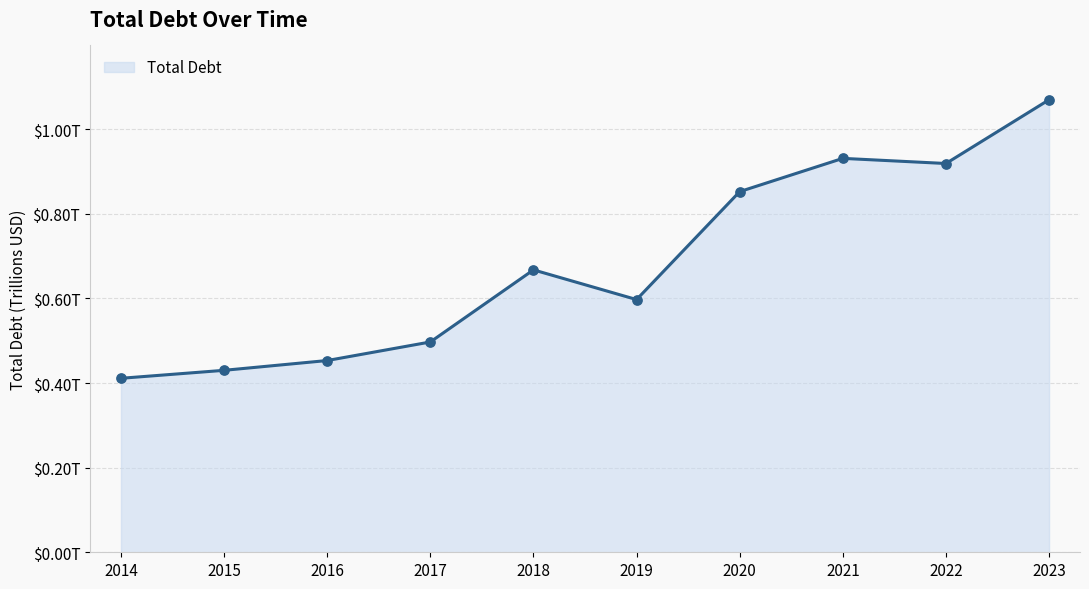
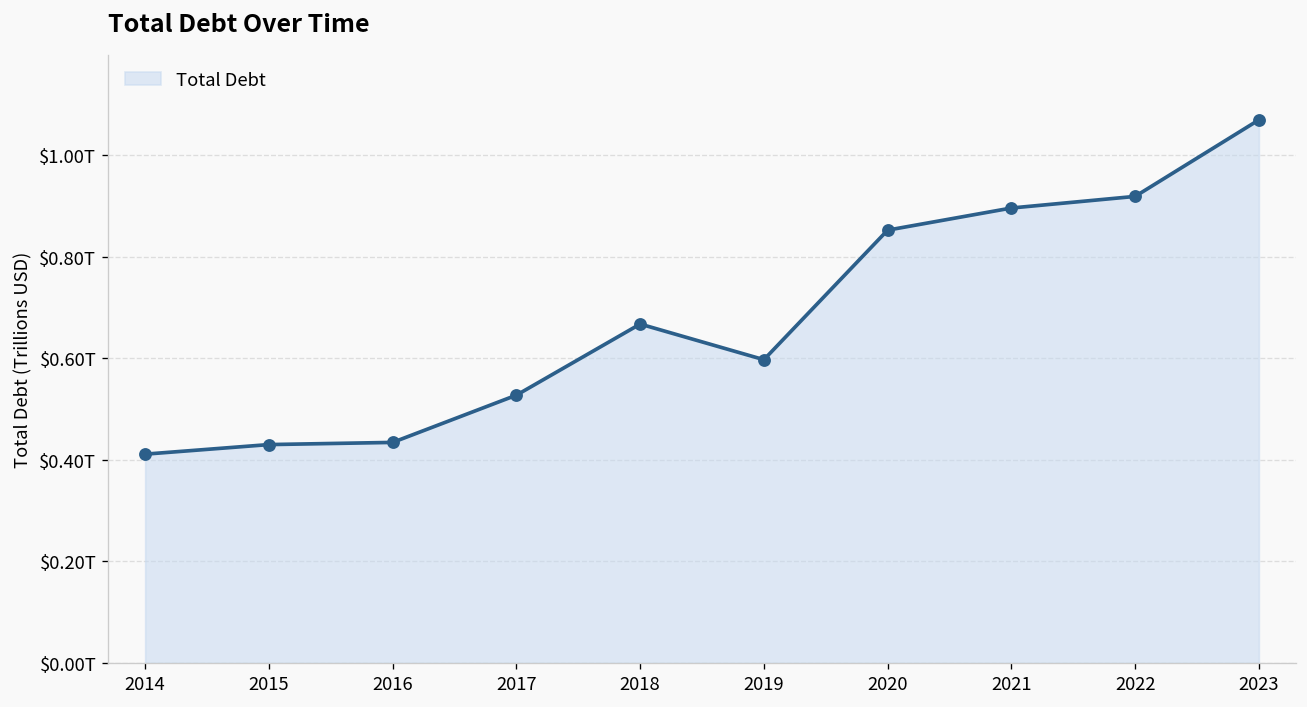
2016: $0.45T -> $0.43T
2017: $0.50T -> $0.53T
2021: $0.93T -> $0.90T
